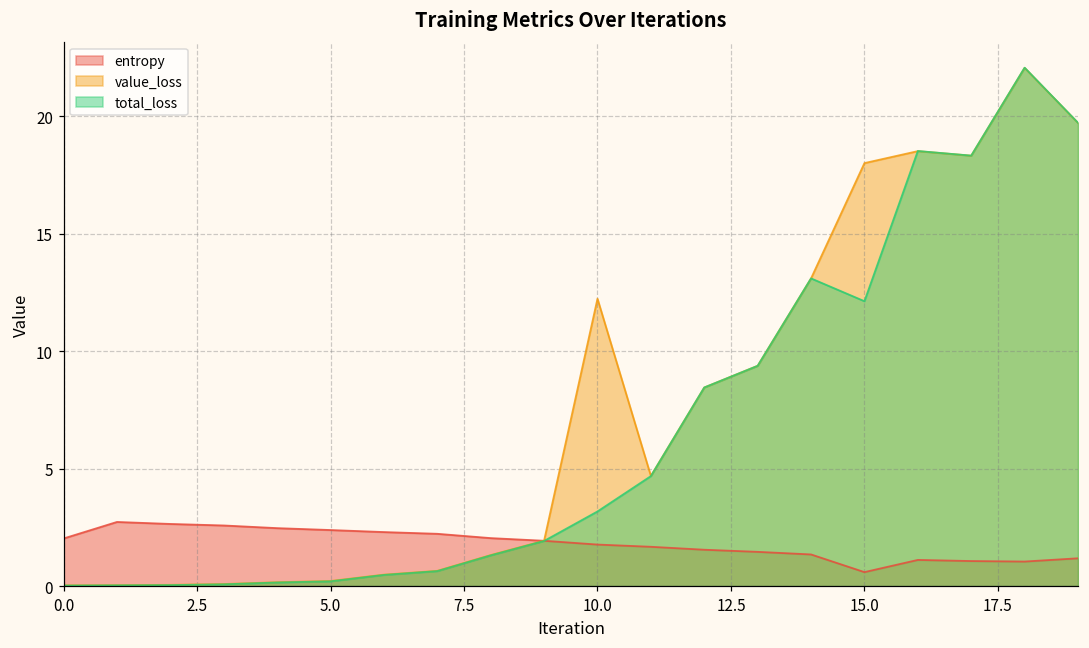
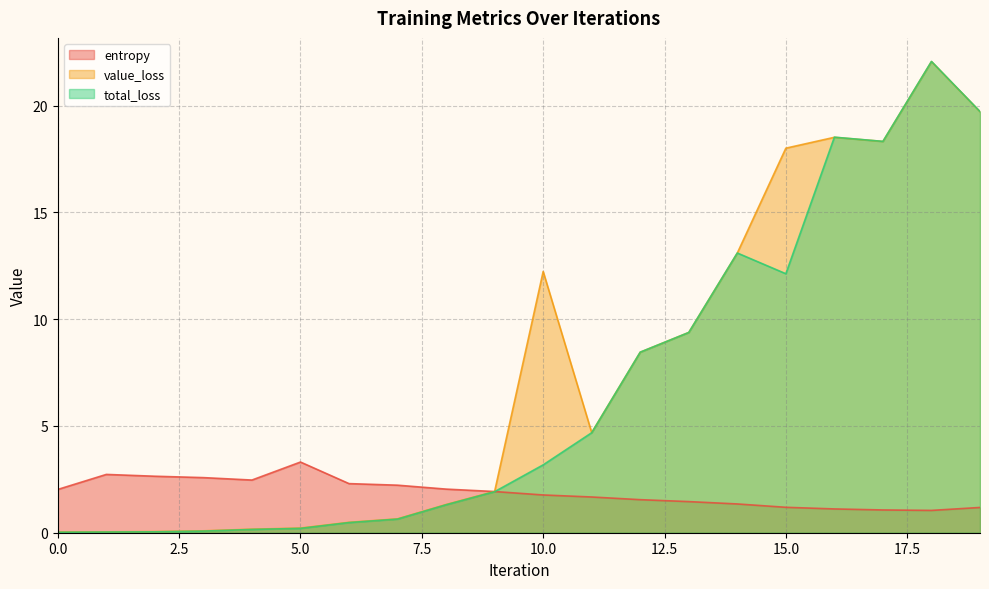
entropy, 5.0: 2.4 -> 3.3
entropy, 15.0: 0.6 -> 1.2
